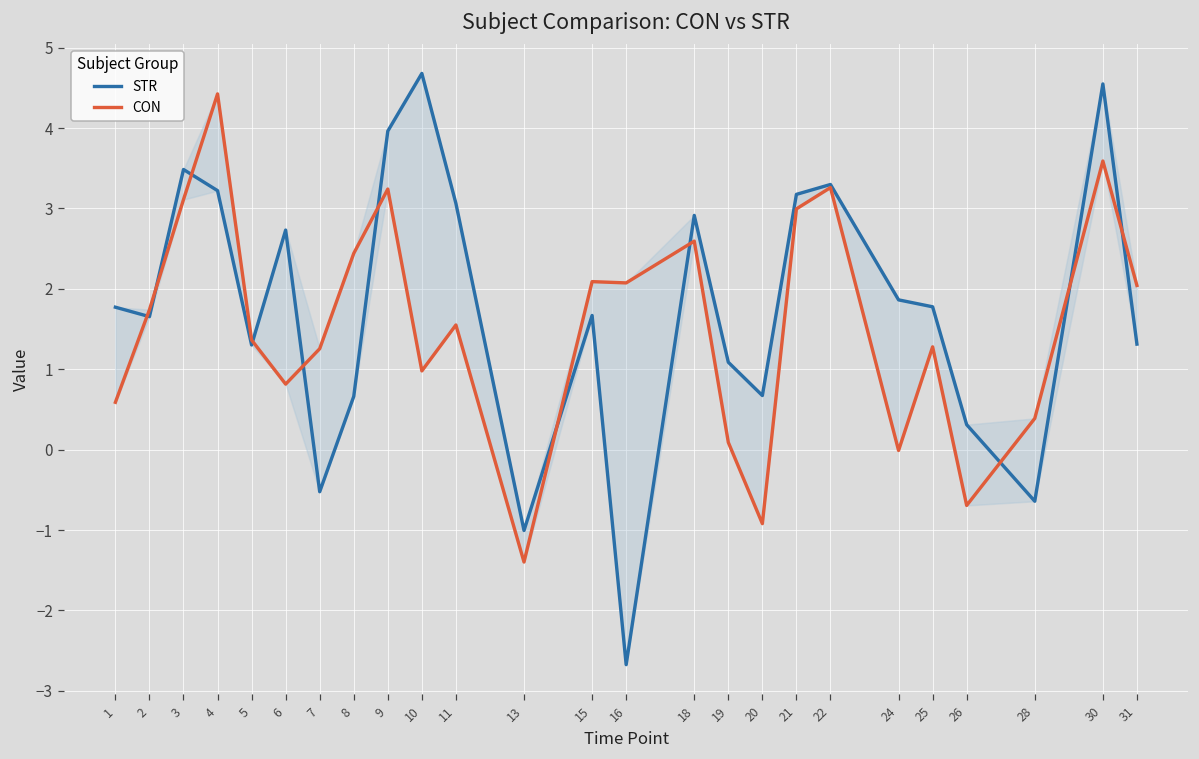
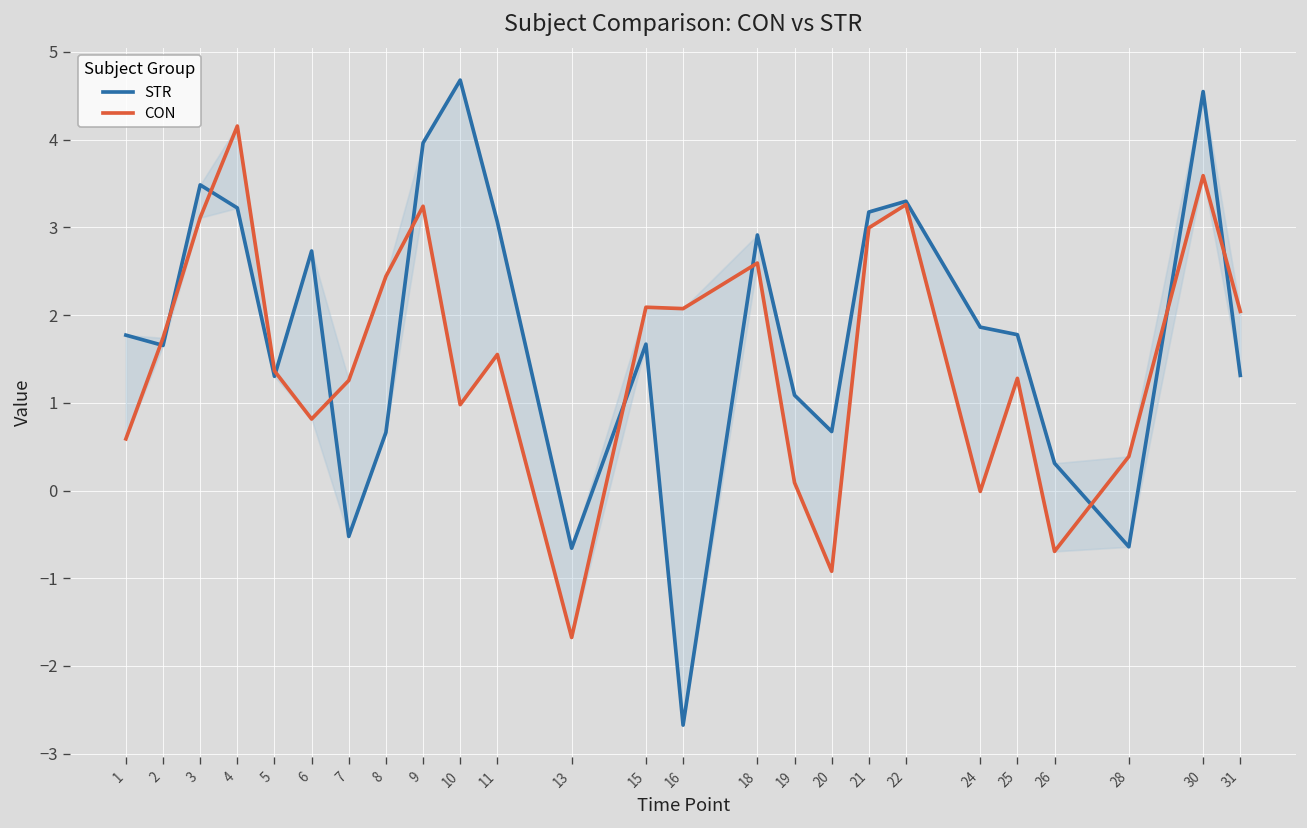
CON, 4: 4.4 -> 4.2
STR, 13: -1.0 -> -0.7
CON, 13: -1.4 -> -1.7
